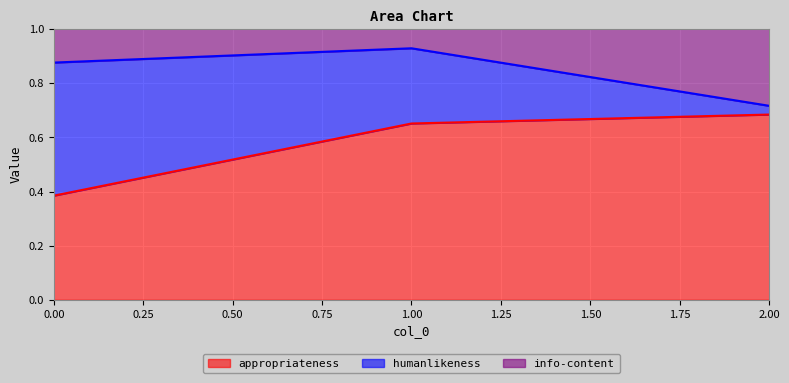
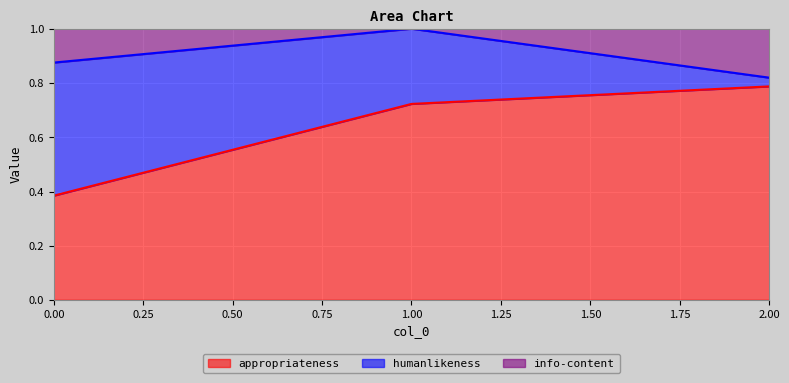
appropriateness, 1.00: 0.65 -> 0.72
appropriateness, 2.00: 0.68 -> 0.79
